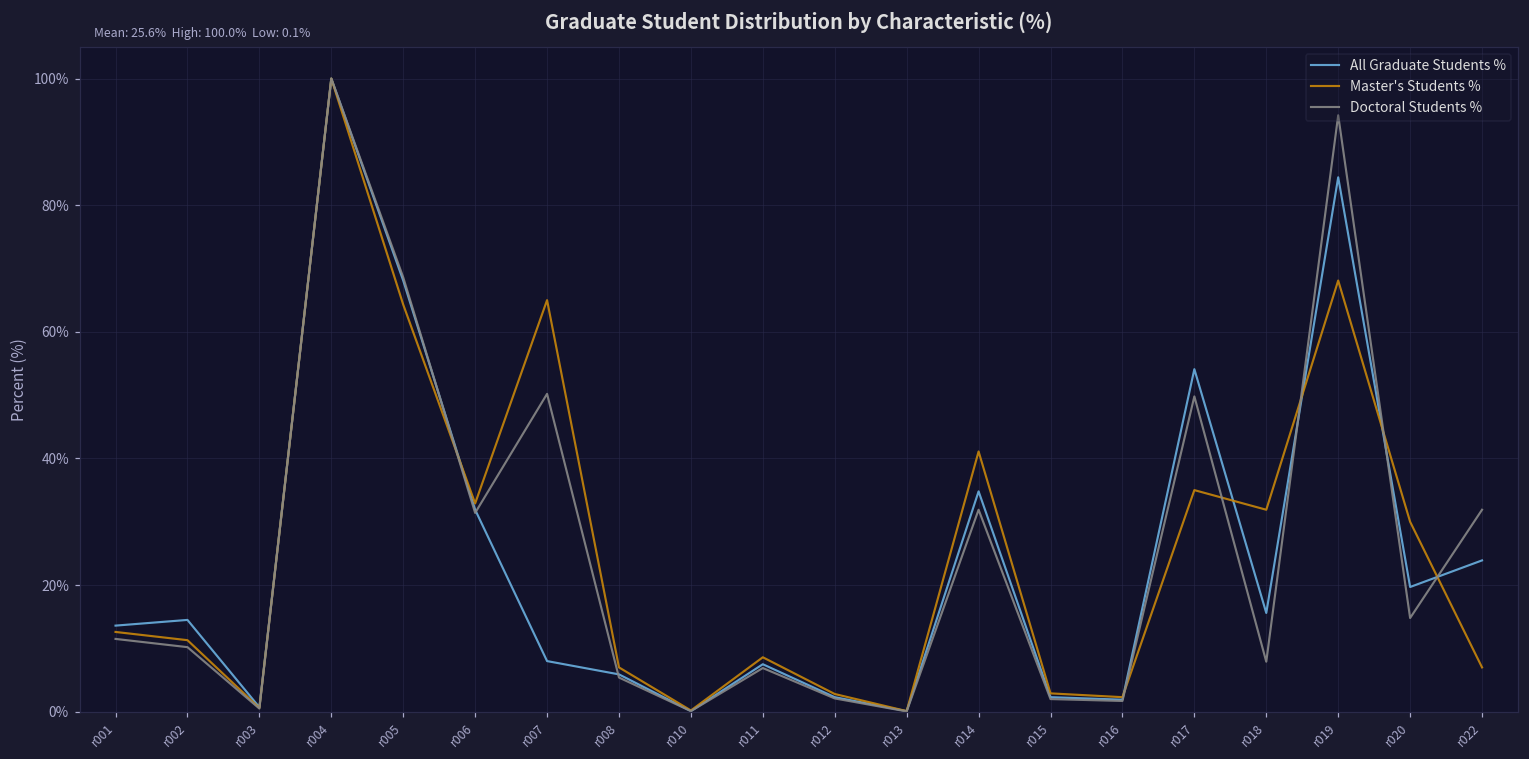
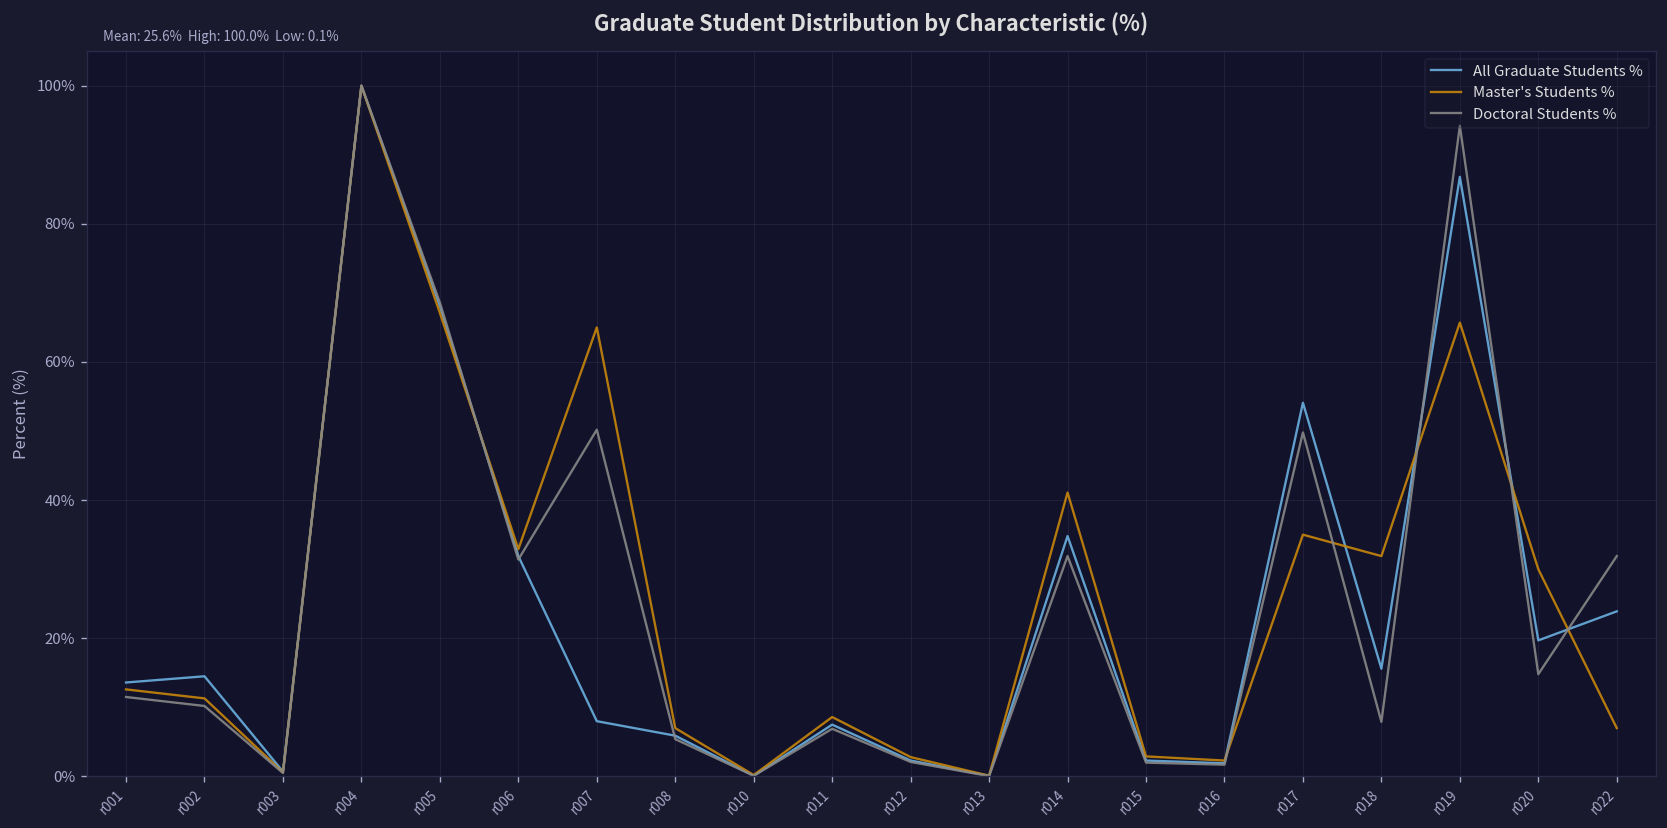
Master's Students %, r005: 64% -> 67%
All Graduate Students %, r019: 84% -> 87%
Master's Students %, r019: 68% -> 66%
